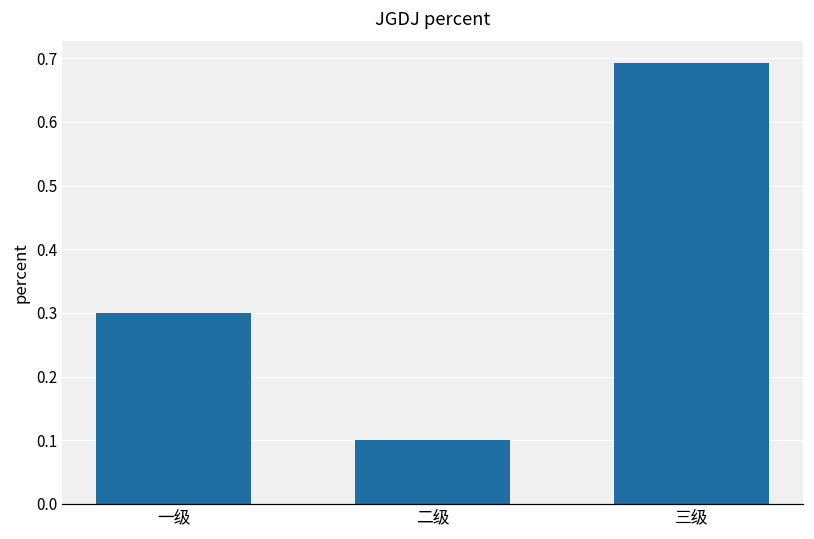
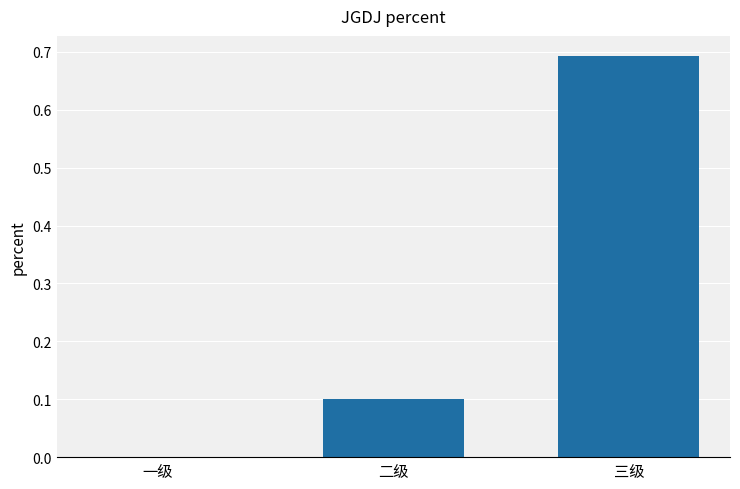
一级: 0.3 -> 0.0
